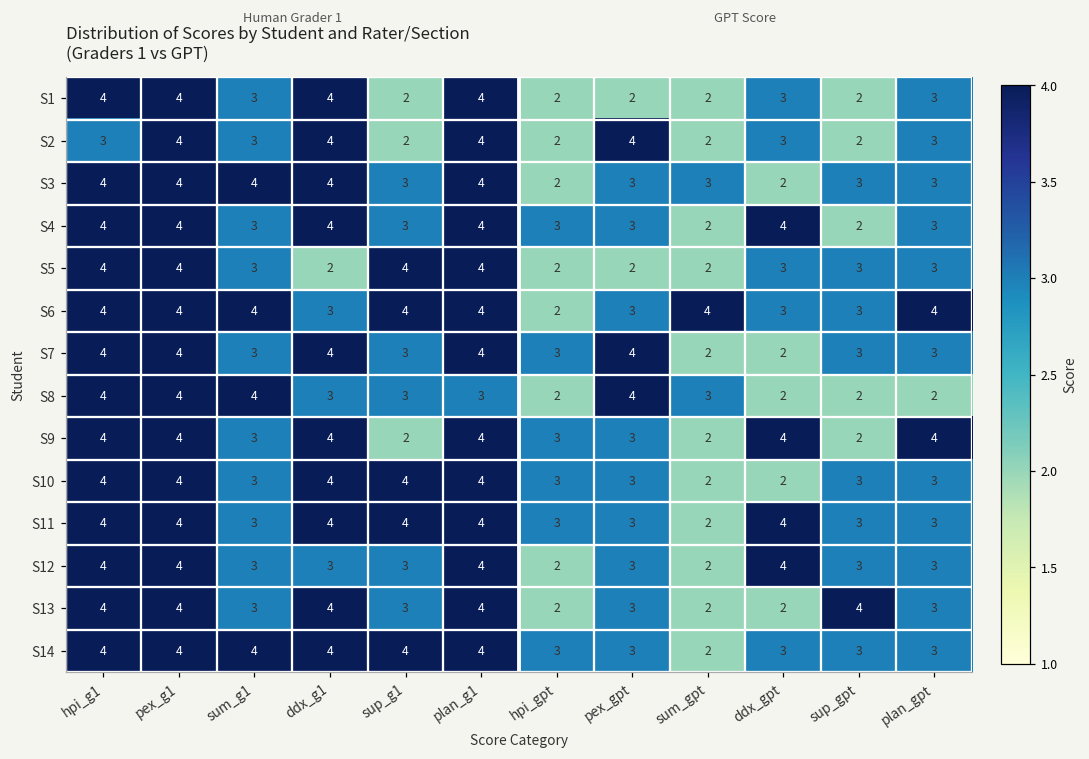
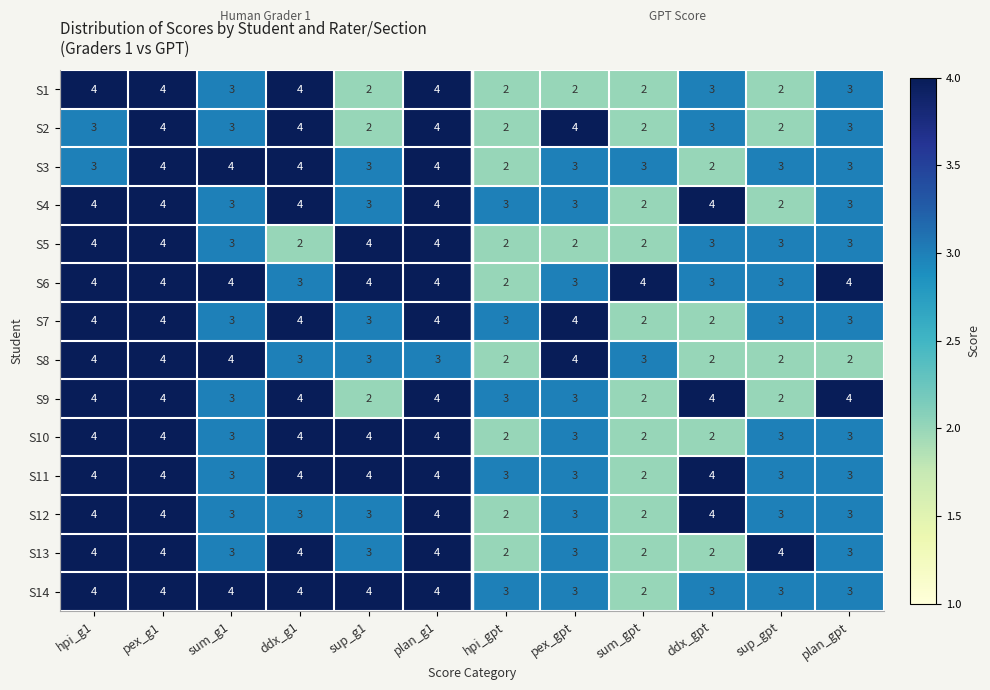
S3, hpi_g1: 4 -> 3
S10, hpi_gpt: 3 -> 2
